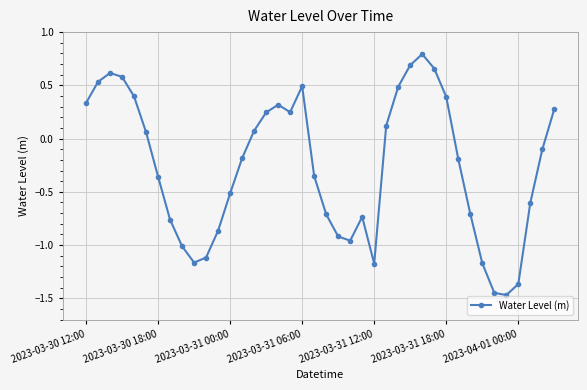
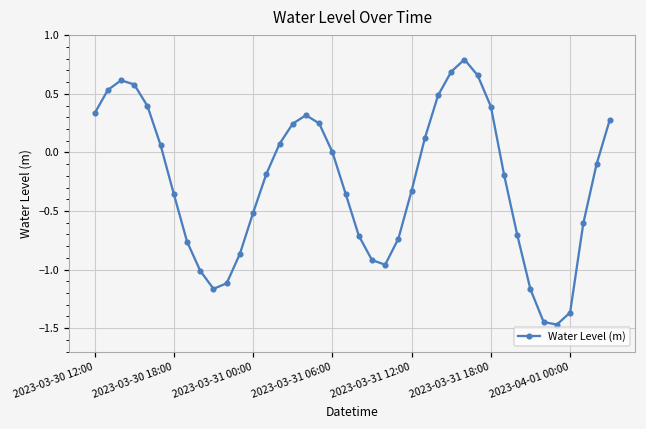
2023-03-31 06:00: 0.49 -> 0.00
2023-03-31 12:00: -1.17 -> -0.33
